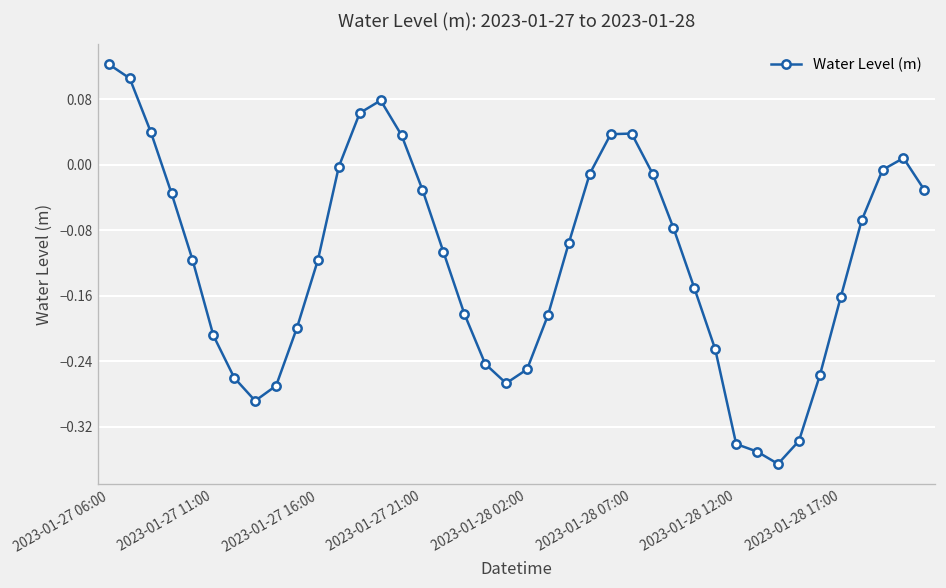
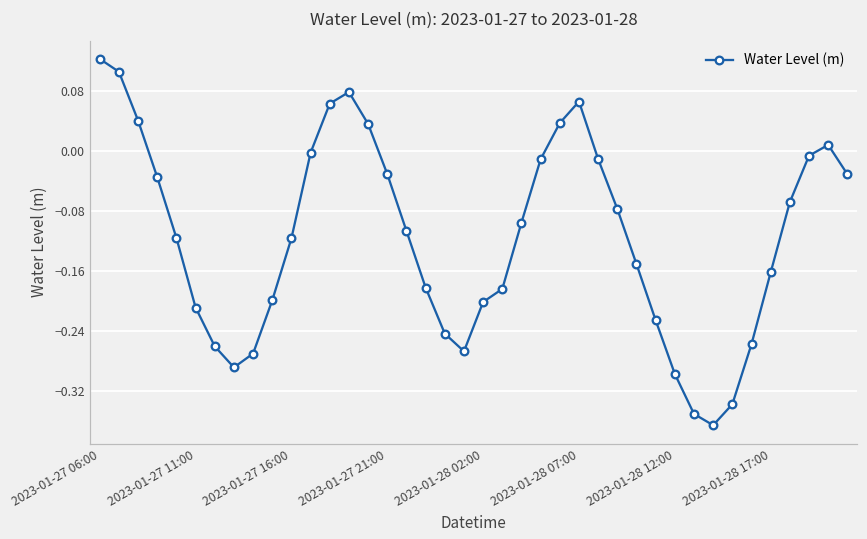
2023-01-28 02:00: -0.25 -> -0.20
2023-01-28 07:00: 0.04 -> 0.07
2023-01-28 12:00: -0.34 -> -0.30
